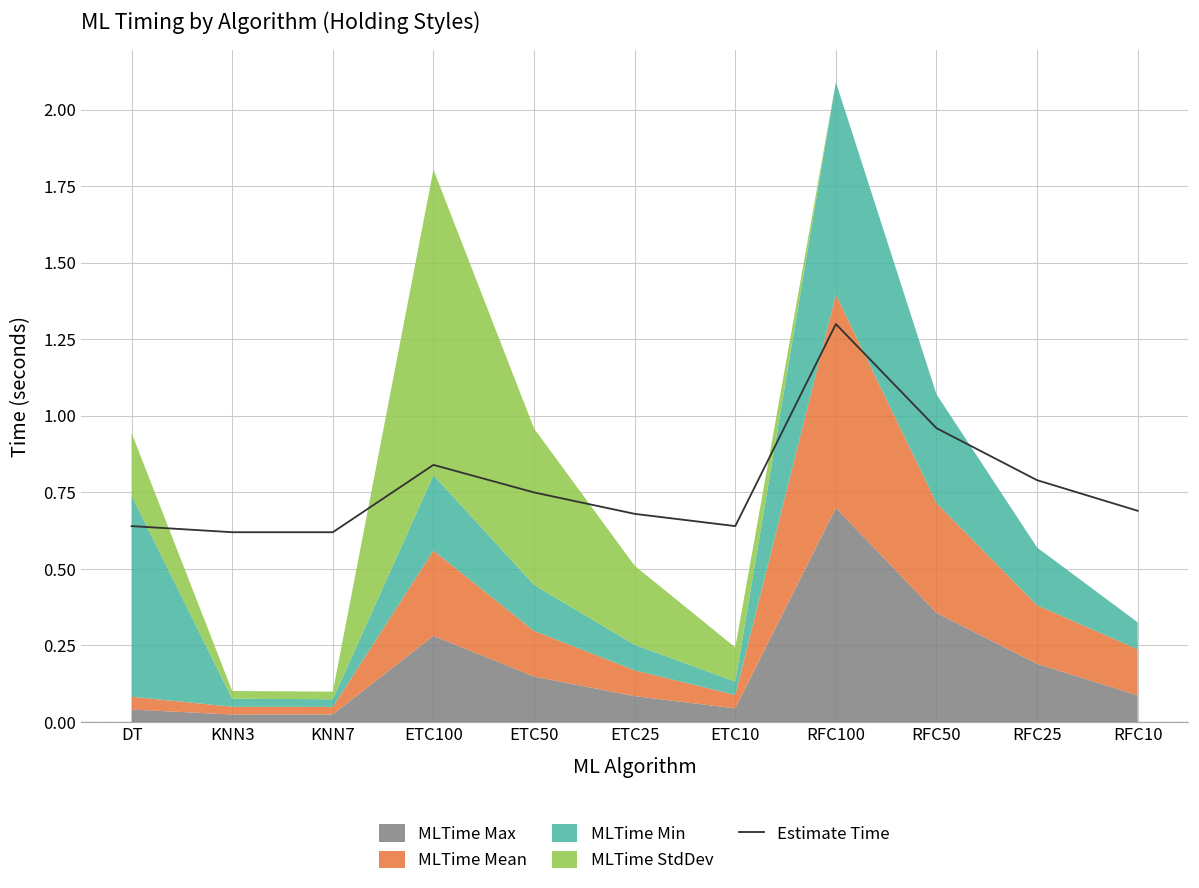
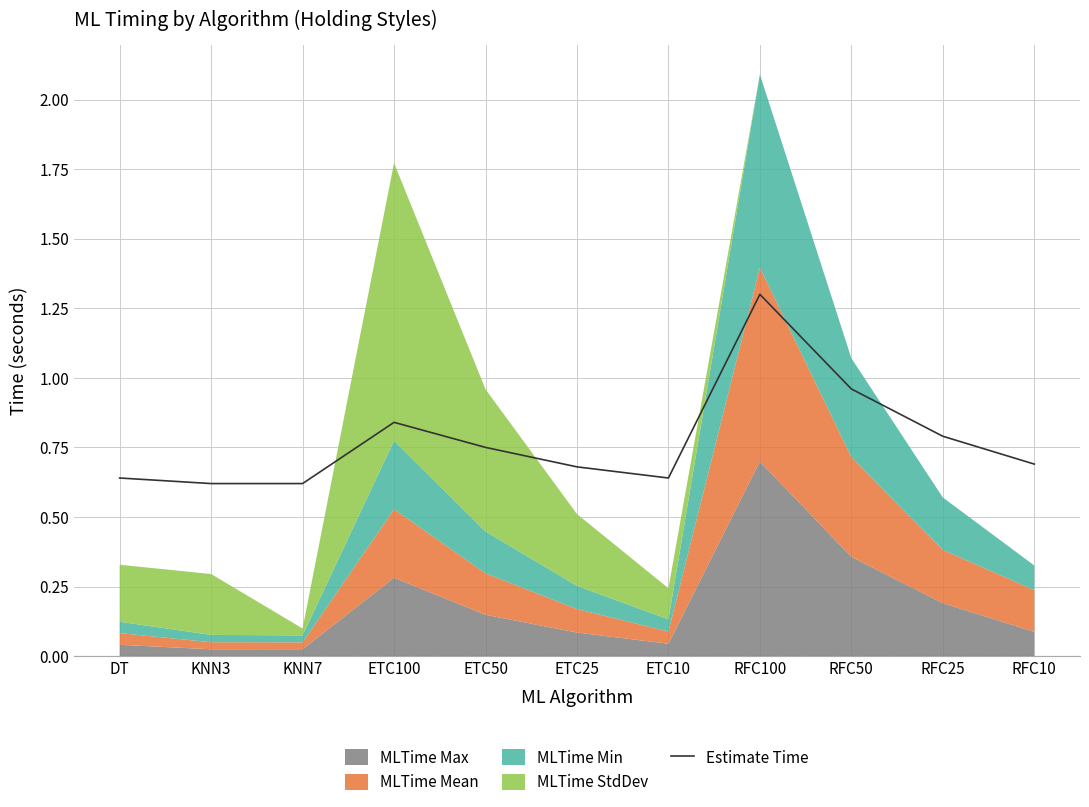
MLTime Min, DT: 0.66 -> 0.04
MLTime StdDev, KNN3: 0.02 -> 0.22
MLTime Mean, ETC100: 0.28 -> 0.25
